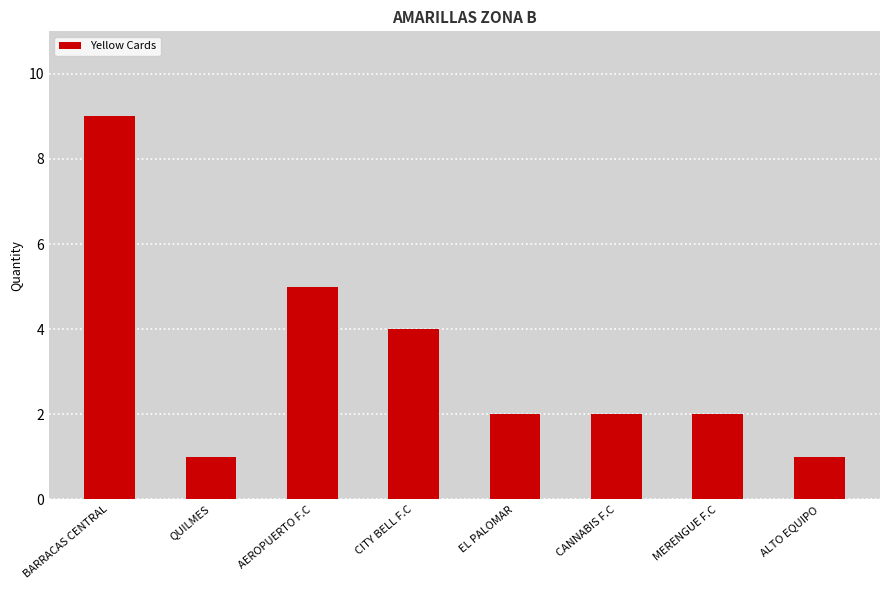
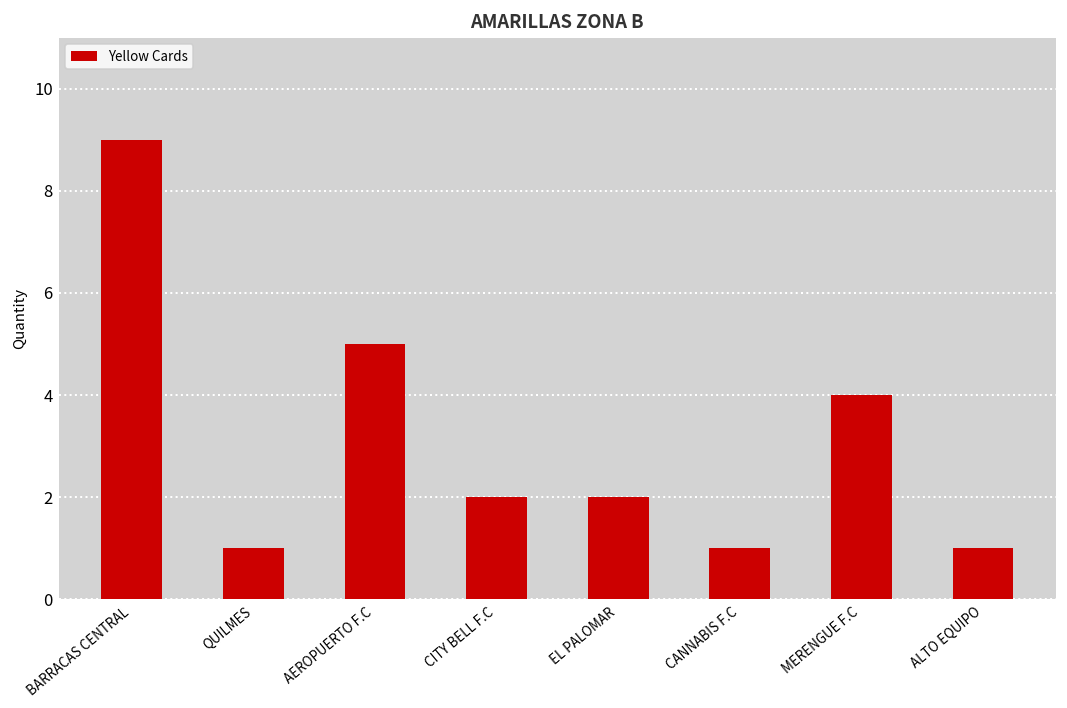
CITY BELL F.C: 4 -> 2
CANNABIS F.C: 2 -> 1
MERENGUE F.C: 2 -> 4
